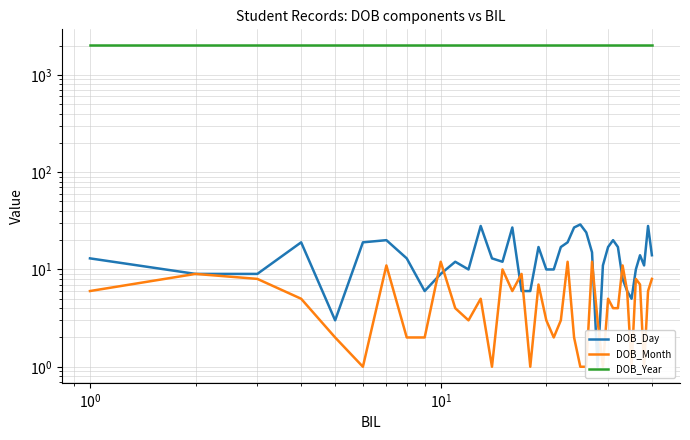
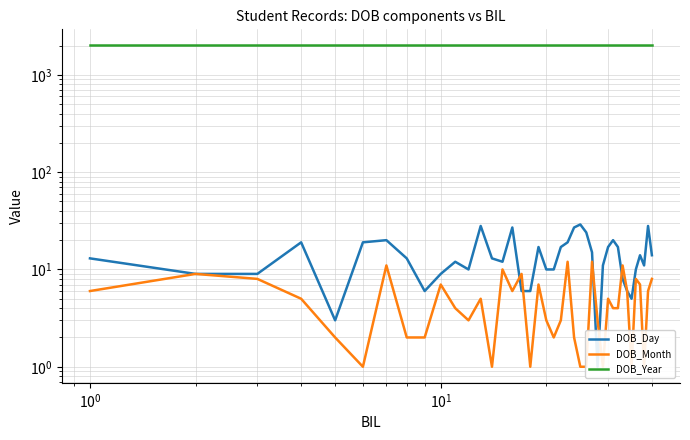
DOB_Month, 10^1: 12 -> 7
